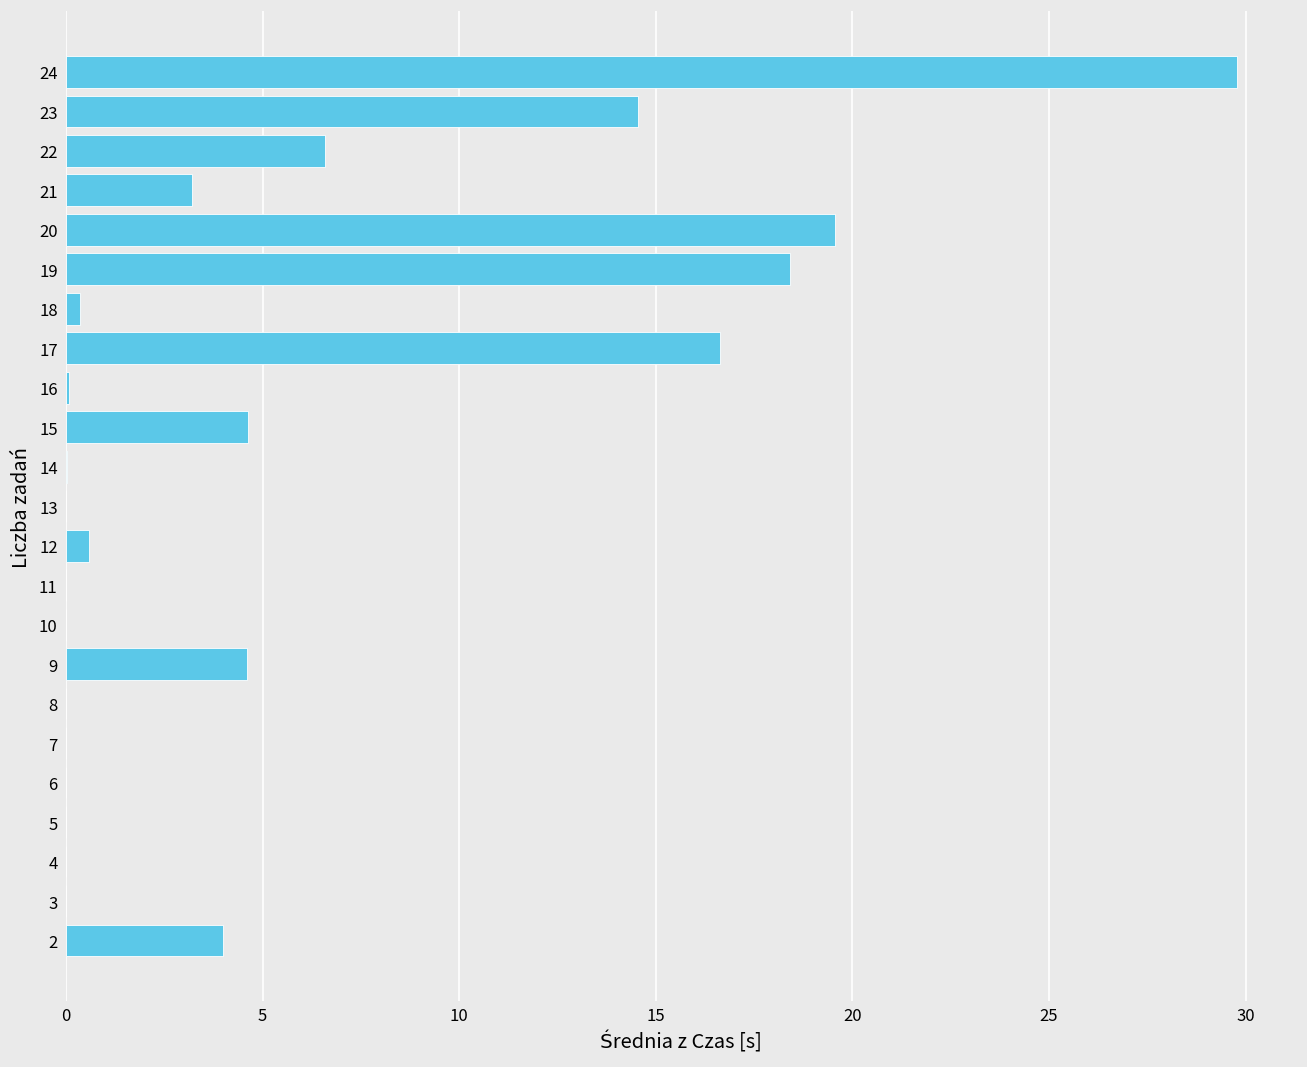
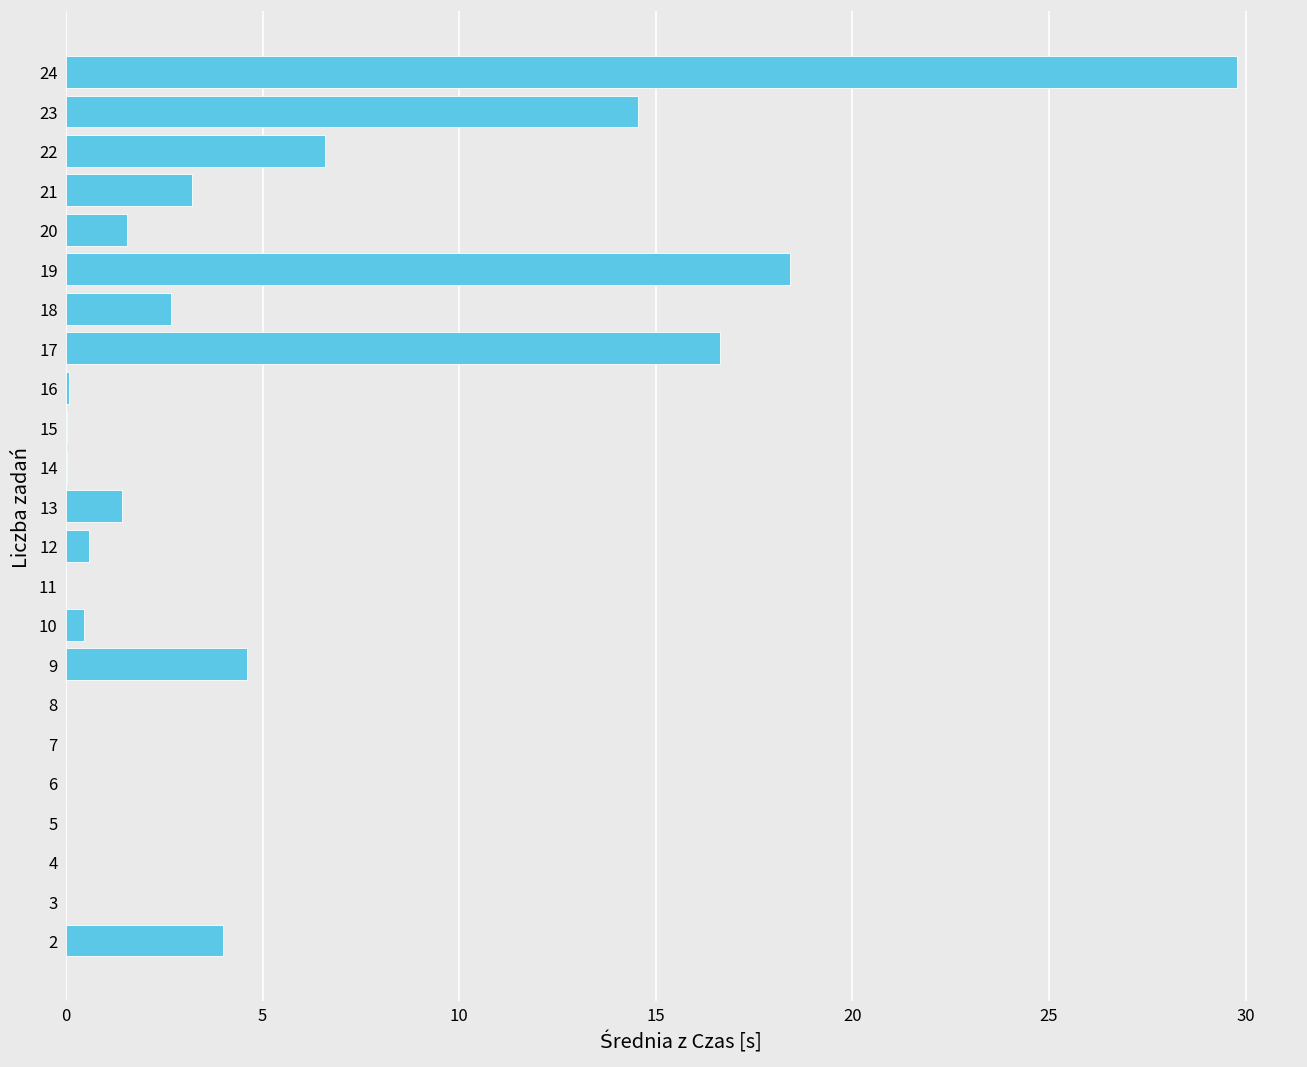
20: 19.6 -> 1.5
18: 0.4 -> 2.7
15: 4.6 -> 0.0
13: 0.0 -> 1.4
10: 0.0 -> 0.4
